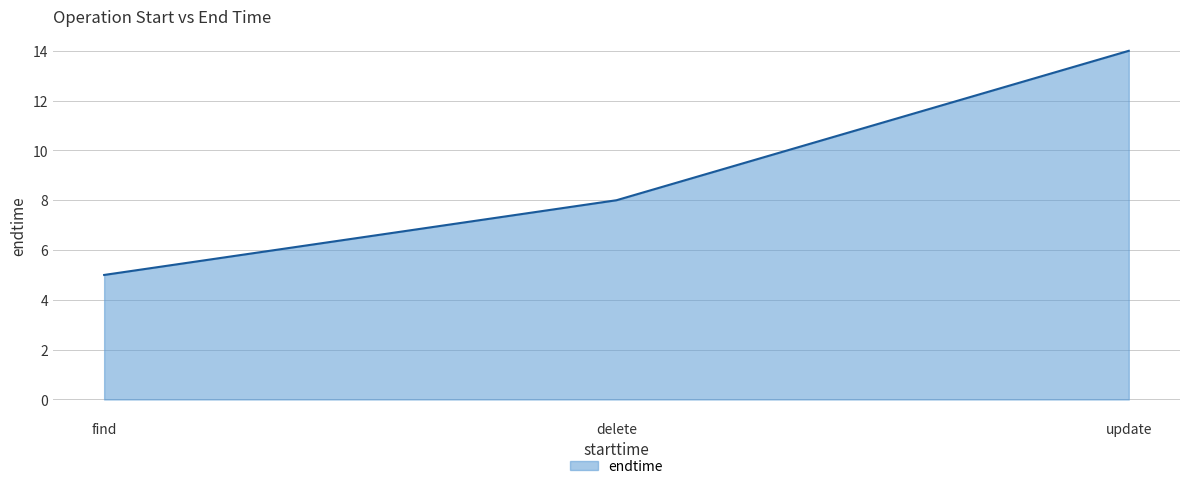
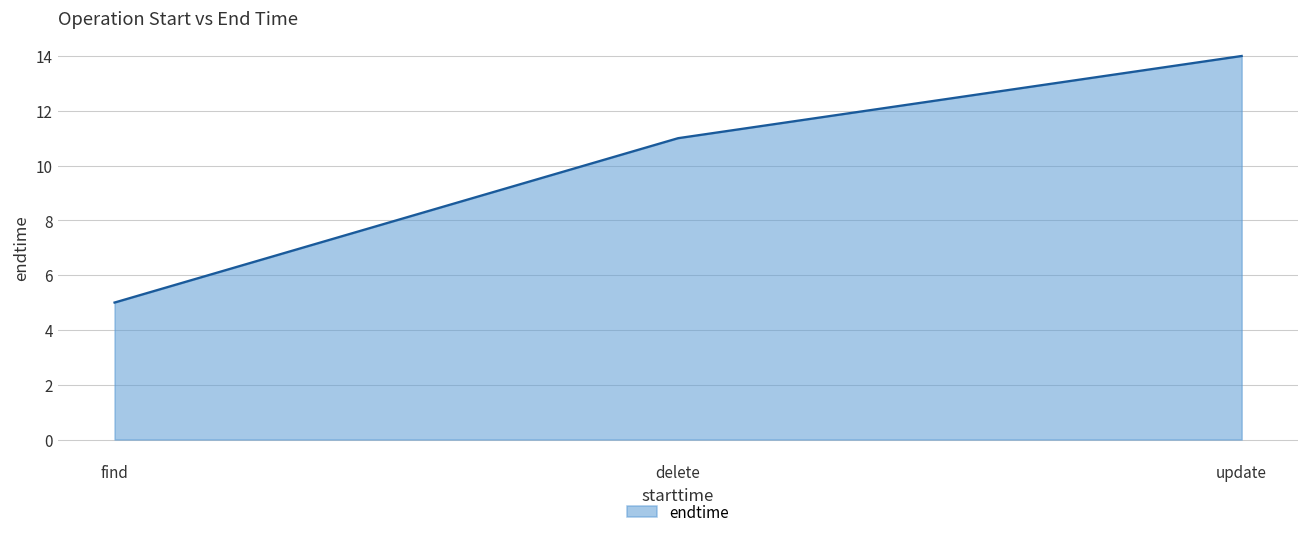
delete: 8 -> 11
